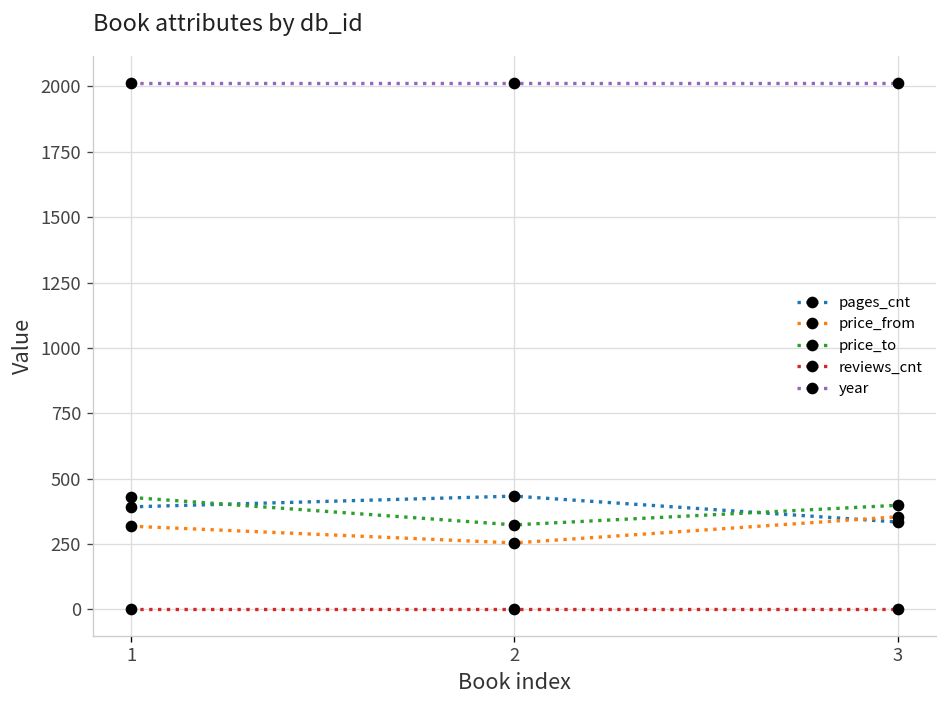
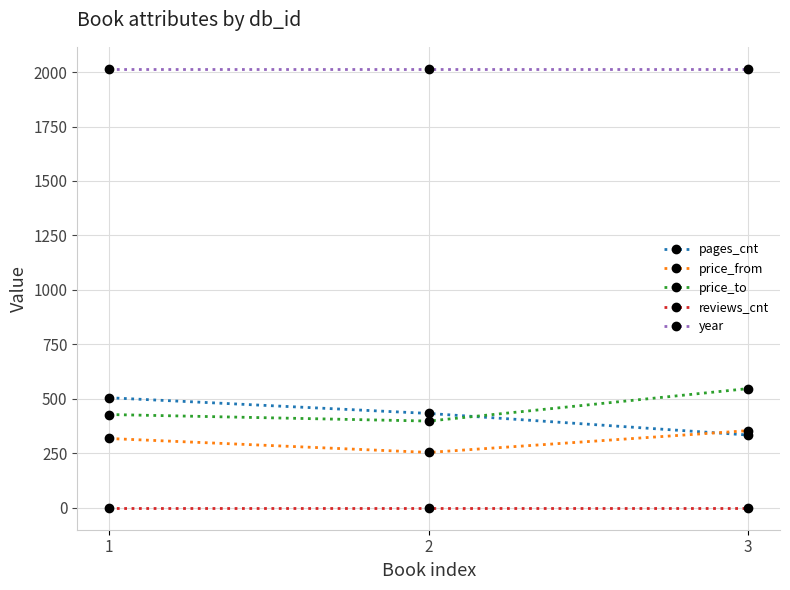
pages_cnt, 1: 390 -> 510
price_to, 2: 320 -> 400
price_to, 3: 400 -> 550
